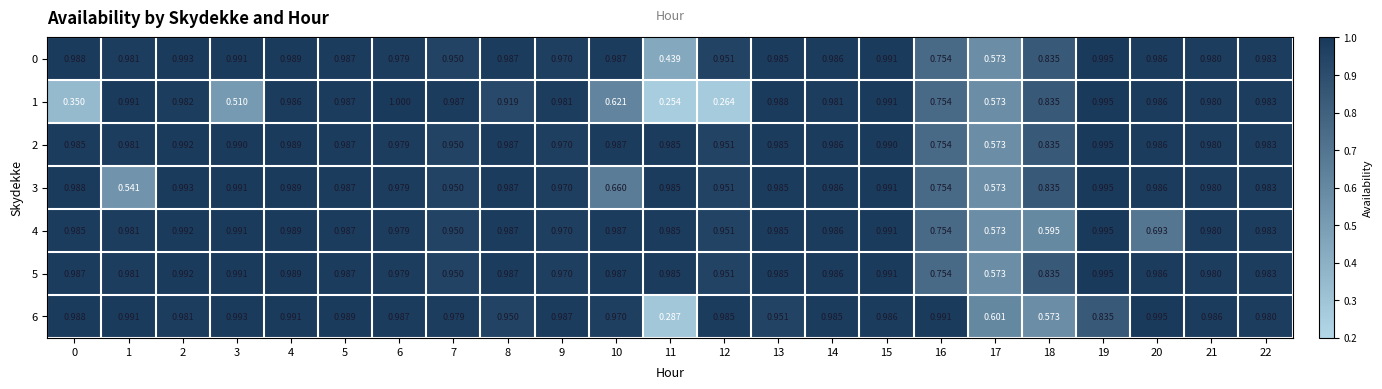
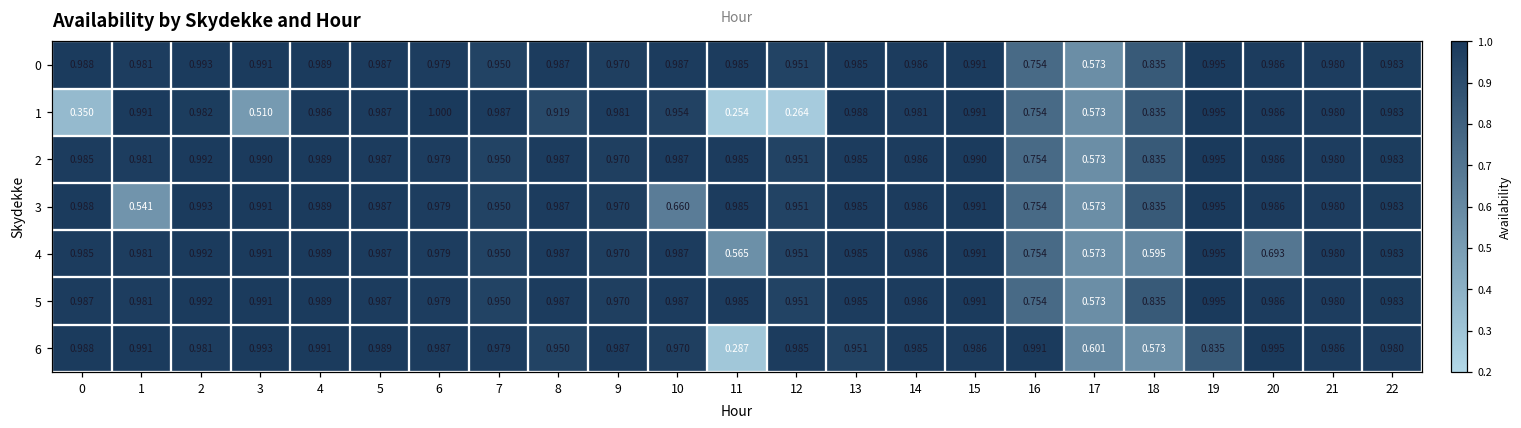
0, 11: 0.439 -> 0.985
1, 10: 0.621 -> 0.954
4, 11: 0.985 -> 0.565
